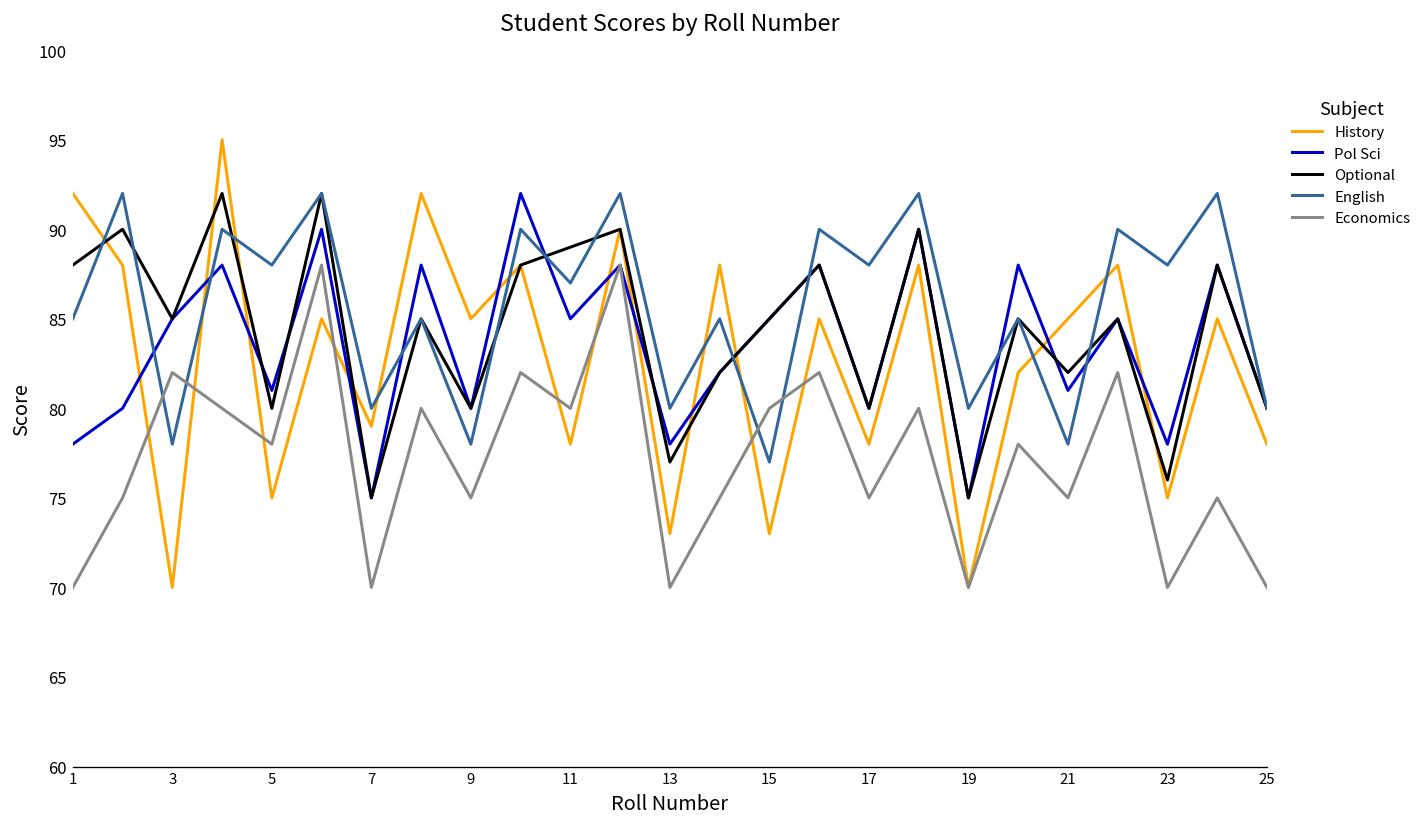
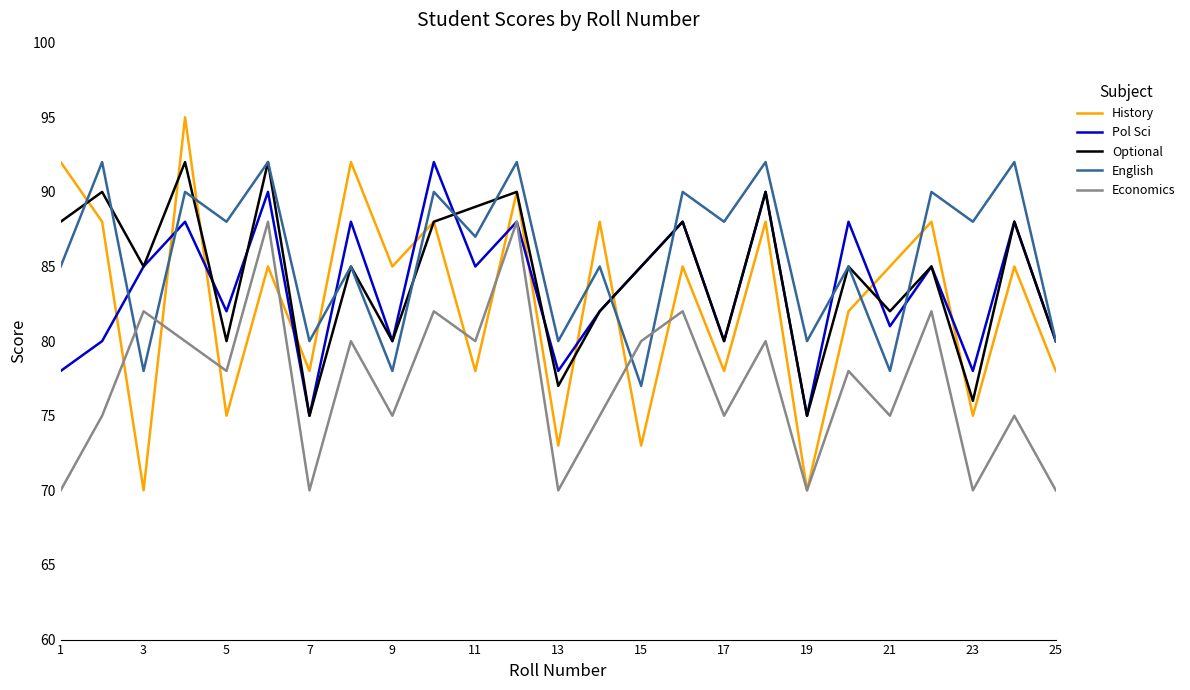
Pol Sci, 5: 81 -> 82
History, 7: 79 -> 78
